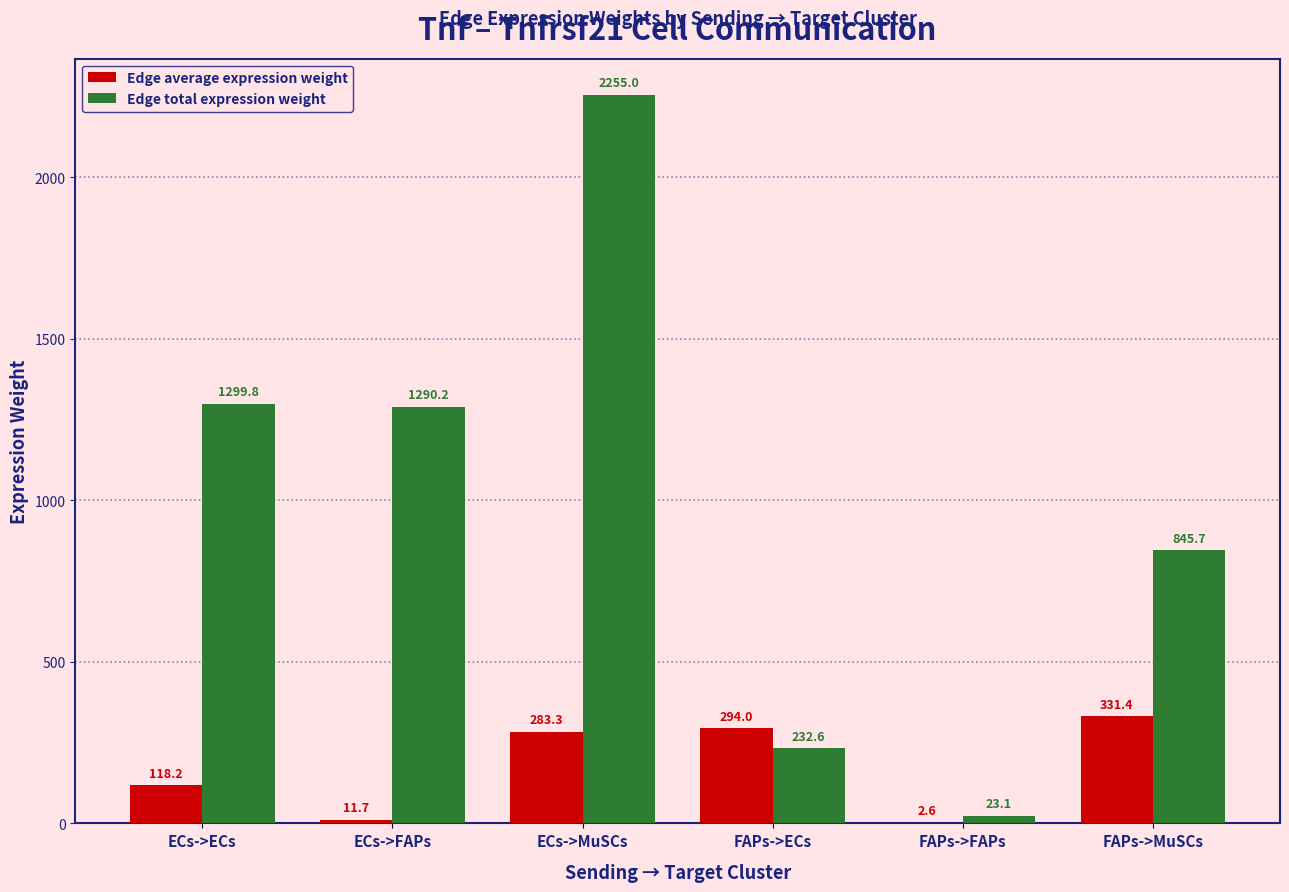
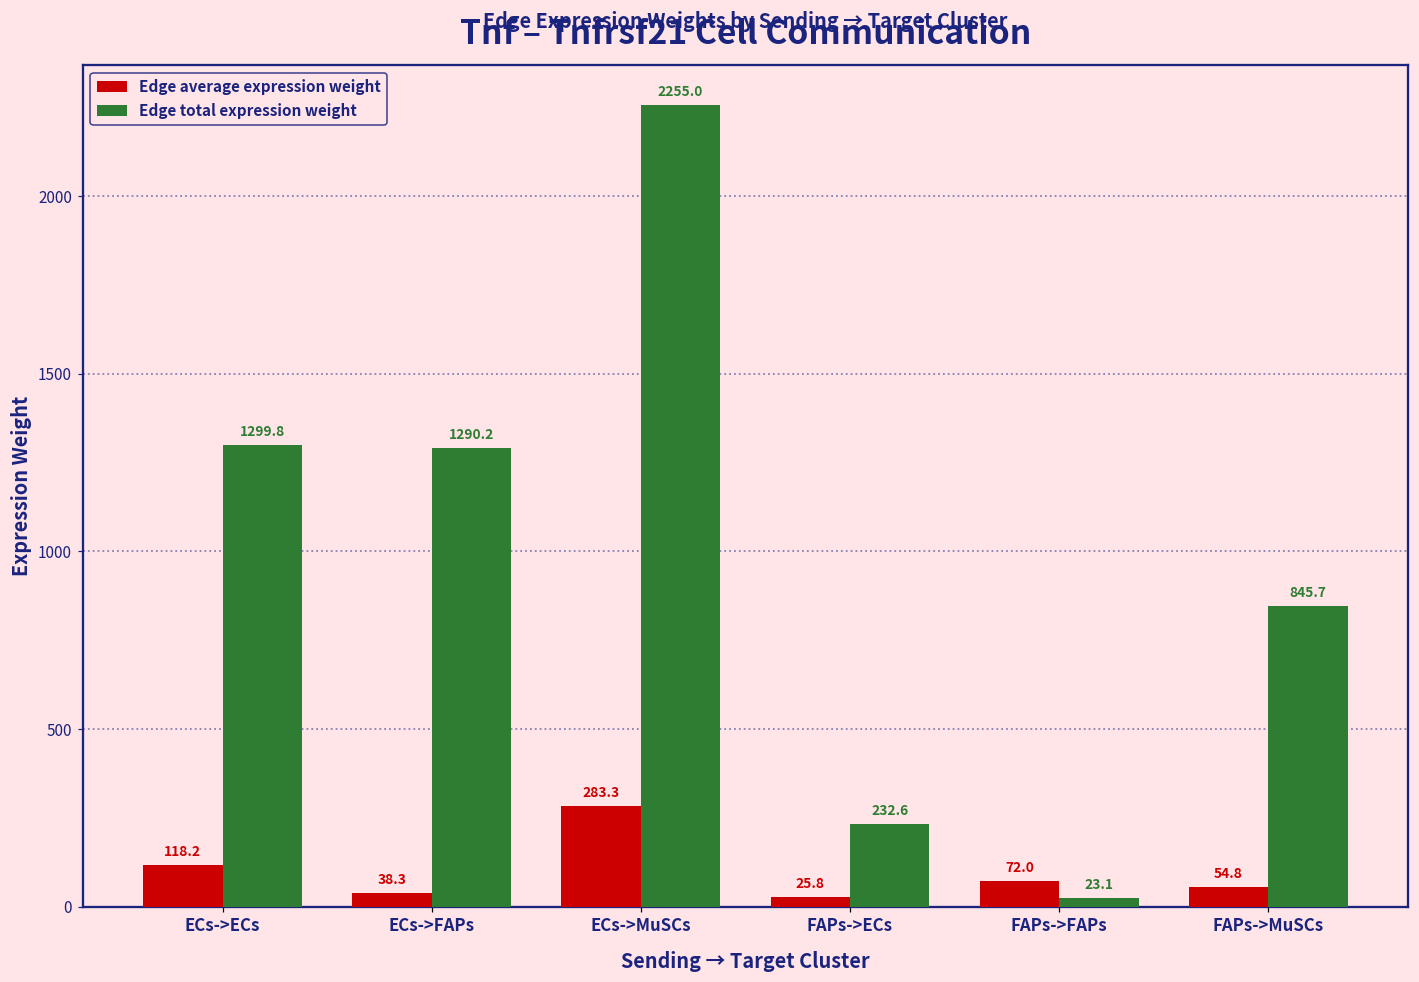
Edge average expression weight, ECs->FAPs: 11.7 -> 38.3
Edge average expression weight, FAPs->ECs: 294.0 -> 25.8
Edge average expression weight, FAPs->FAPs: 2.6 -> 72.0
Edge average expression weight, FAPs->MuSCs: 331.4 -> 54.8
